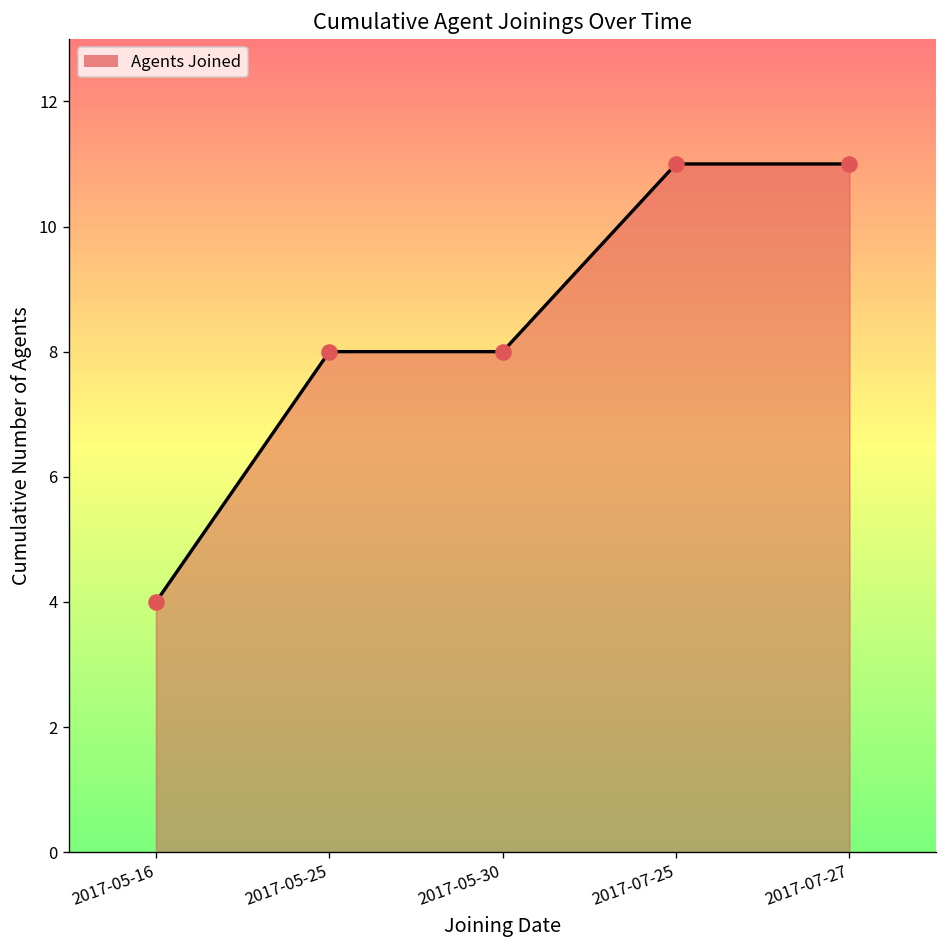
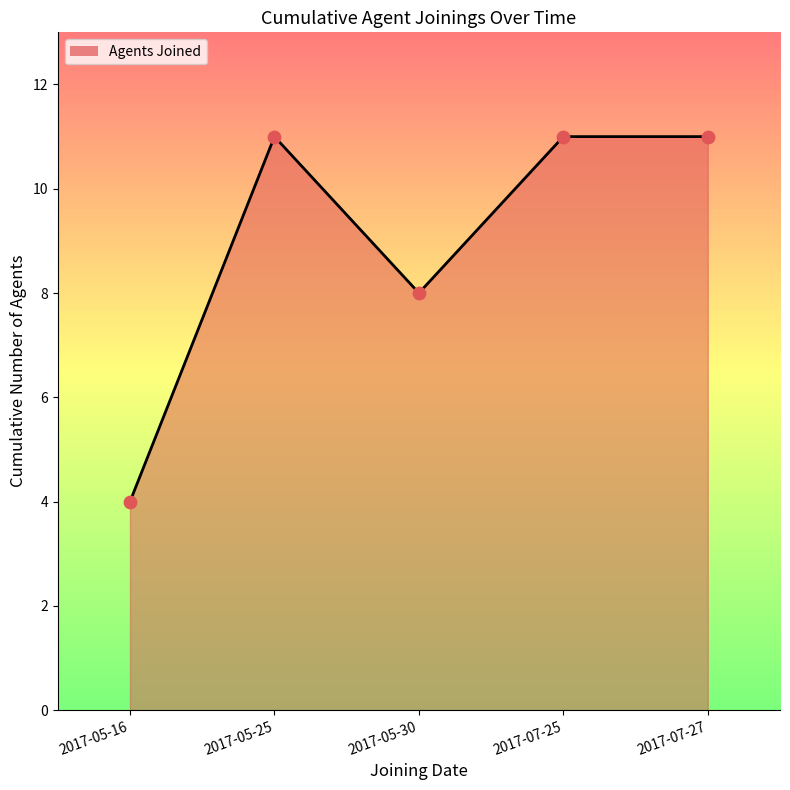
2017-05-25: 8 -> 11
